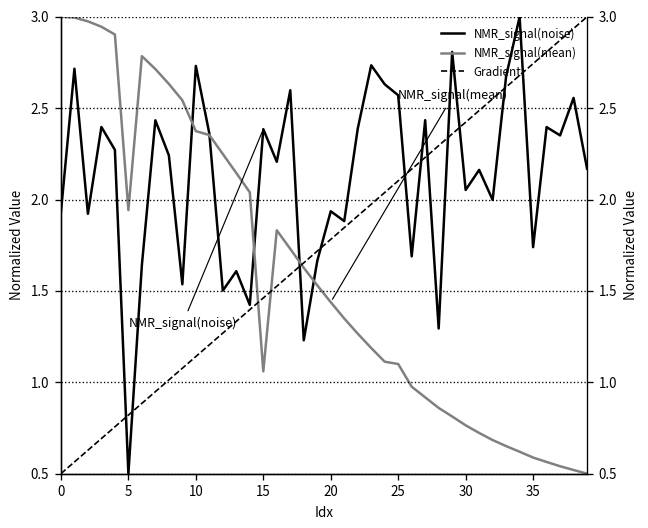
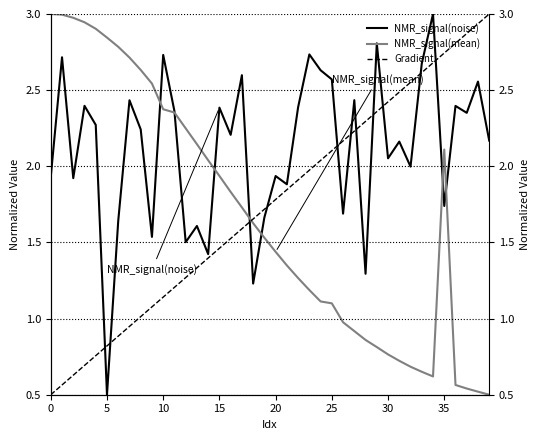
NMR_signal(mean), 5: 1.94 -> 2.85
NMR_signal(mean), 15: 1.06 -> 1.94
NMR_signal(mean), 35: 0.59 -> 2.11
